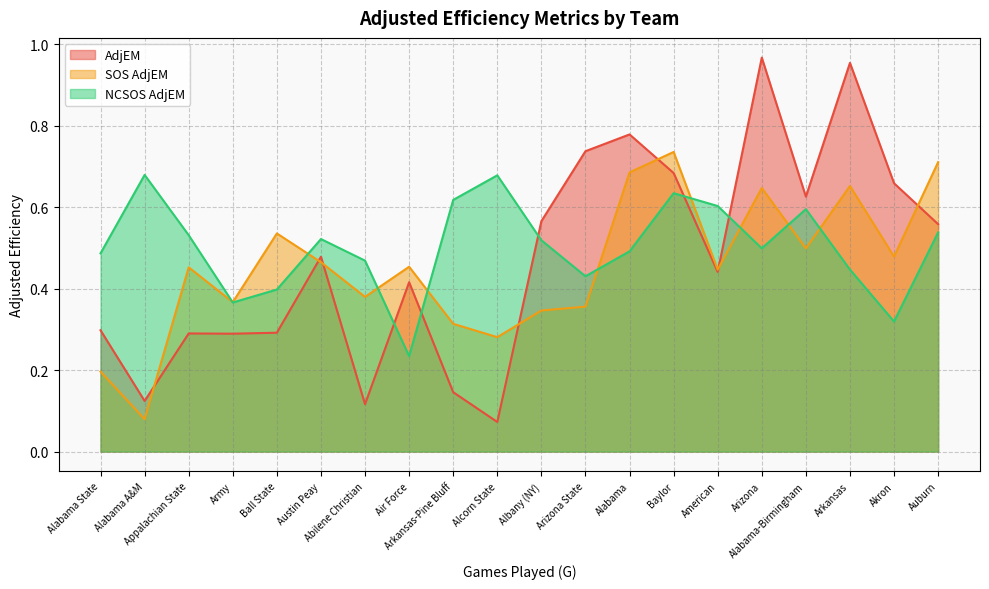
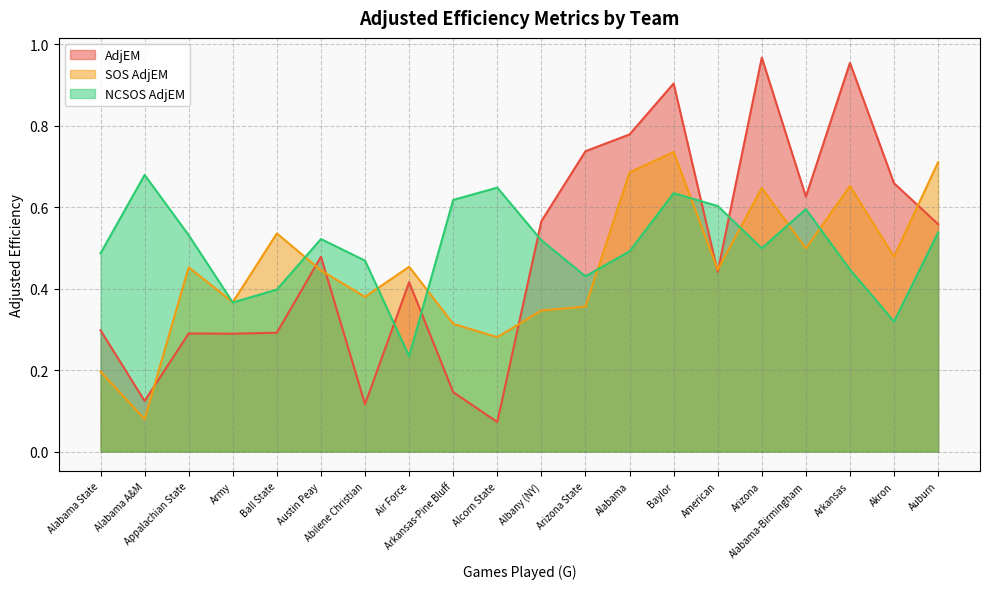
SOS AdjEM, Austin Peay: 0.47 -> 0.45
NCSOS AdjEM, Alcorn State: 0.68 -> 0.65
AdjEM, Baylor: 0.68 -> 0.90
